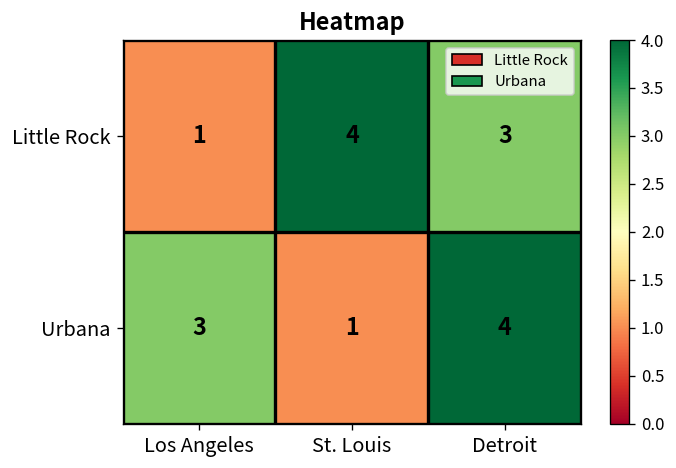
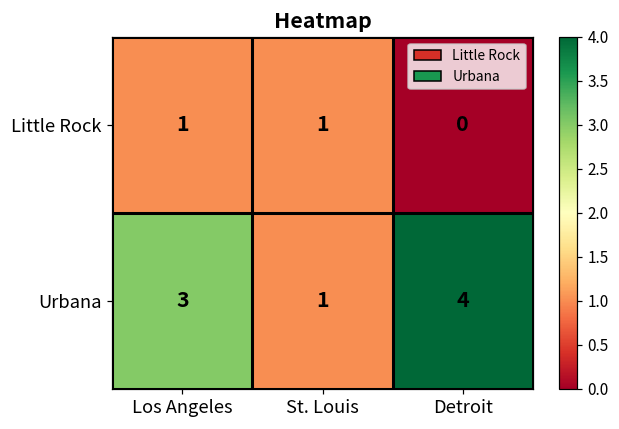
Little Rock, St. Louis: 4 -> 1
Little Rock, Detroit: 3 -> 0
